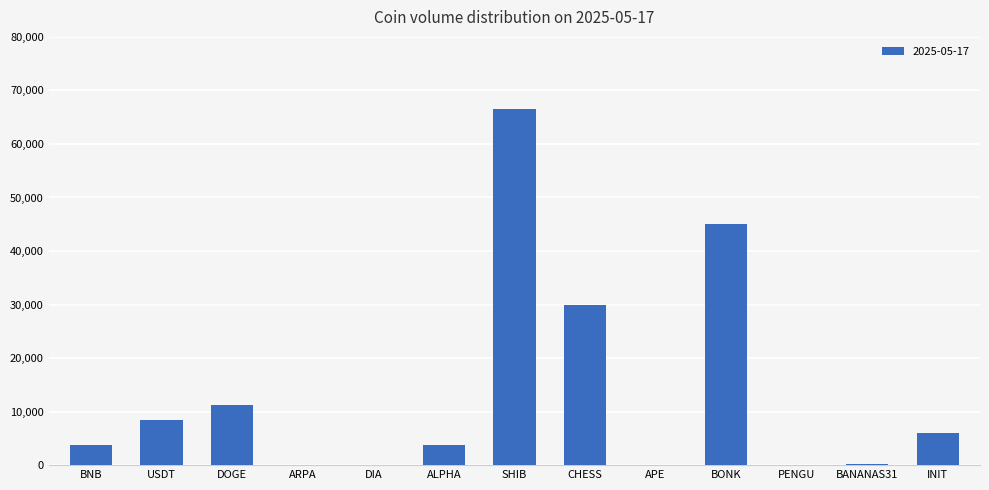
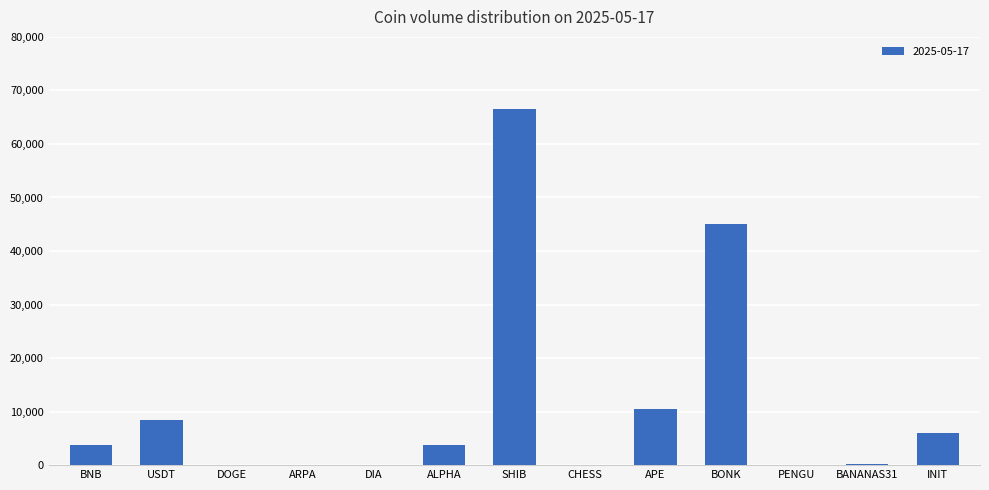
DOGE: 11,000 -> 0
CHESS: 30,000 -> 0
APE: 0 -> 11,000
